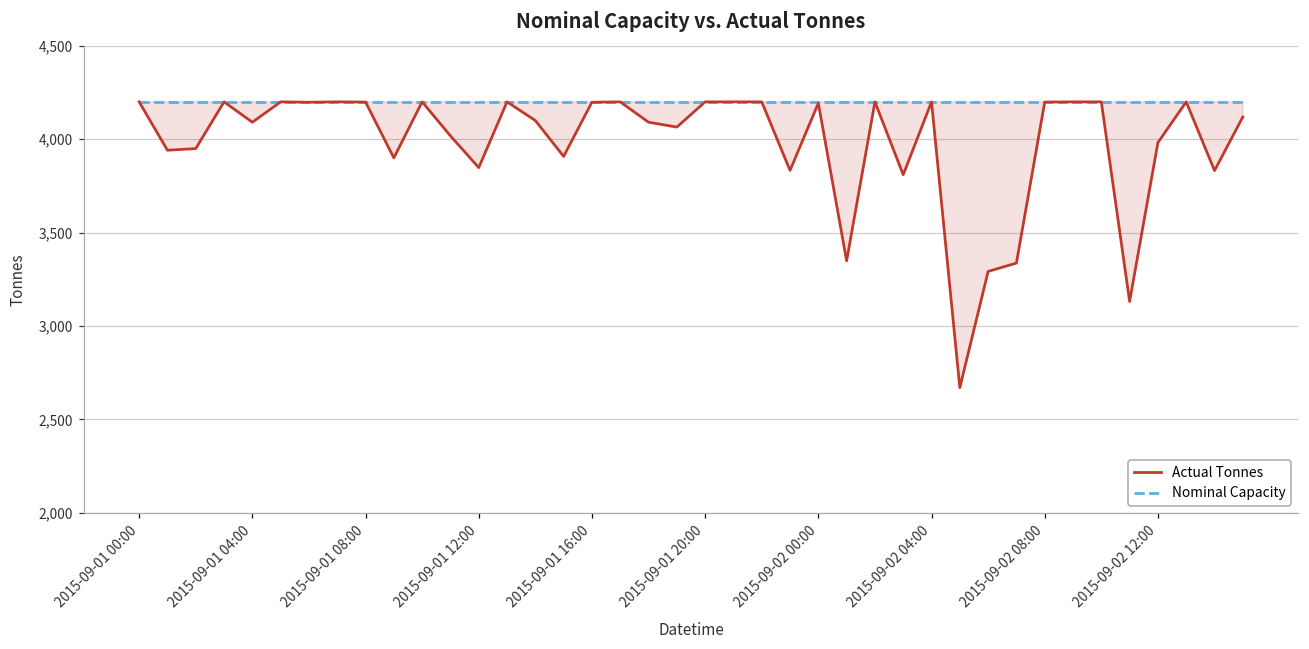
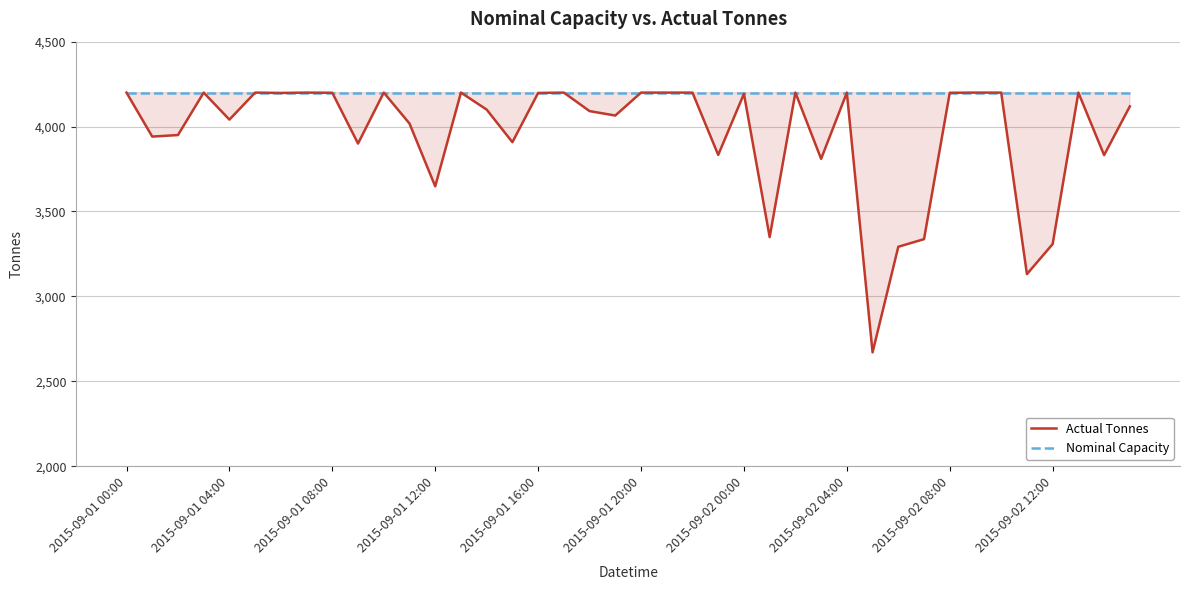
Actual Tonnes, 2015-09-01 04:00: 4,090 -> 4,040
Actual Tonnes, 2015-09-01 12:00: 3,850 -> 3,650
Actual Tonnes, 2015-09-02 12:00: 3,980 -> 3,310
